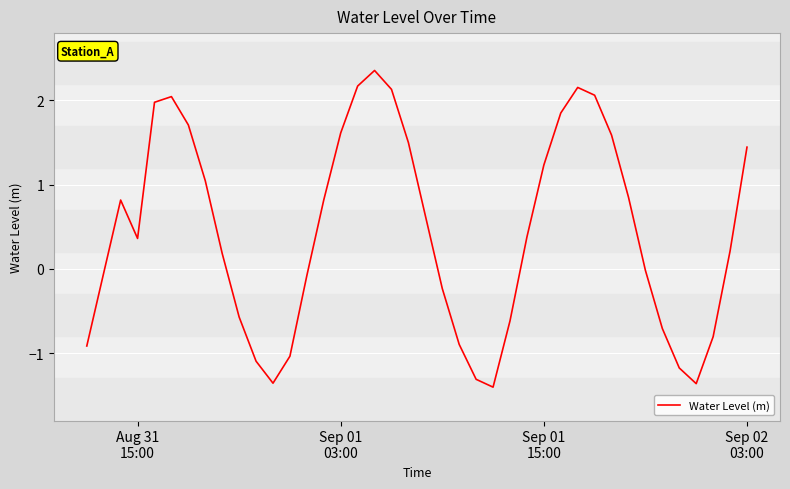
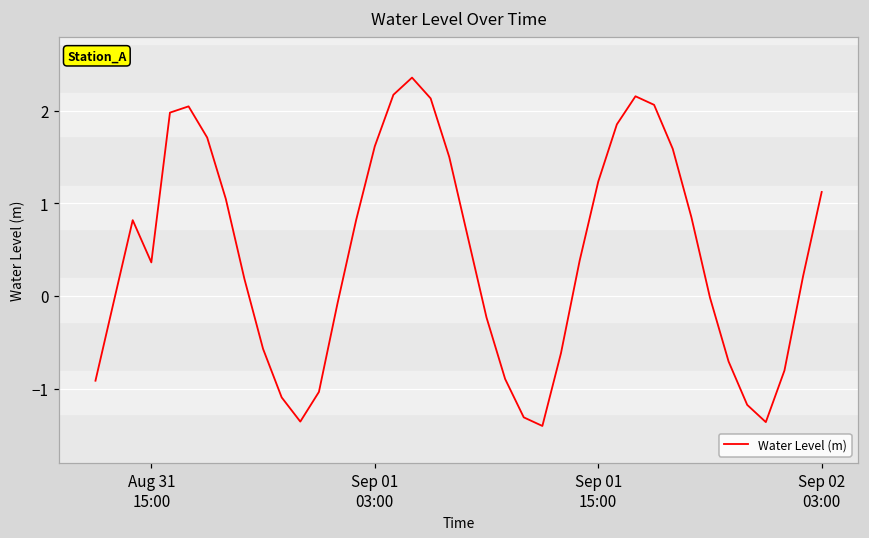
Sep 02 03:00: 1.4 -> 1.1
